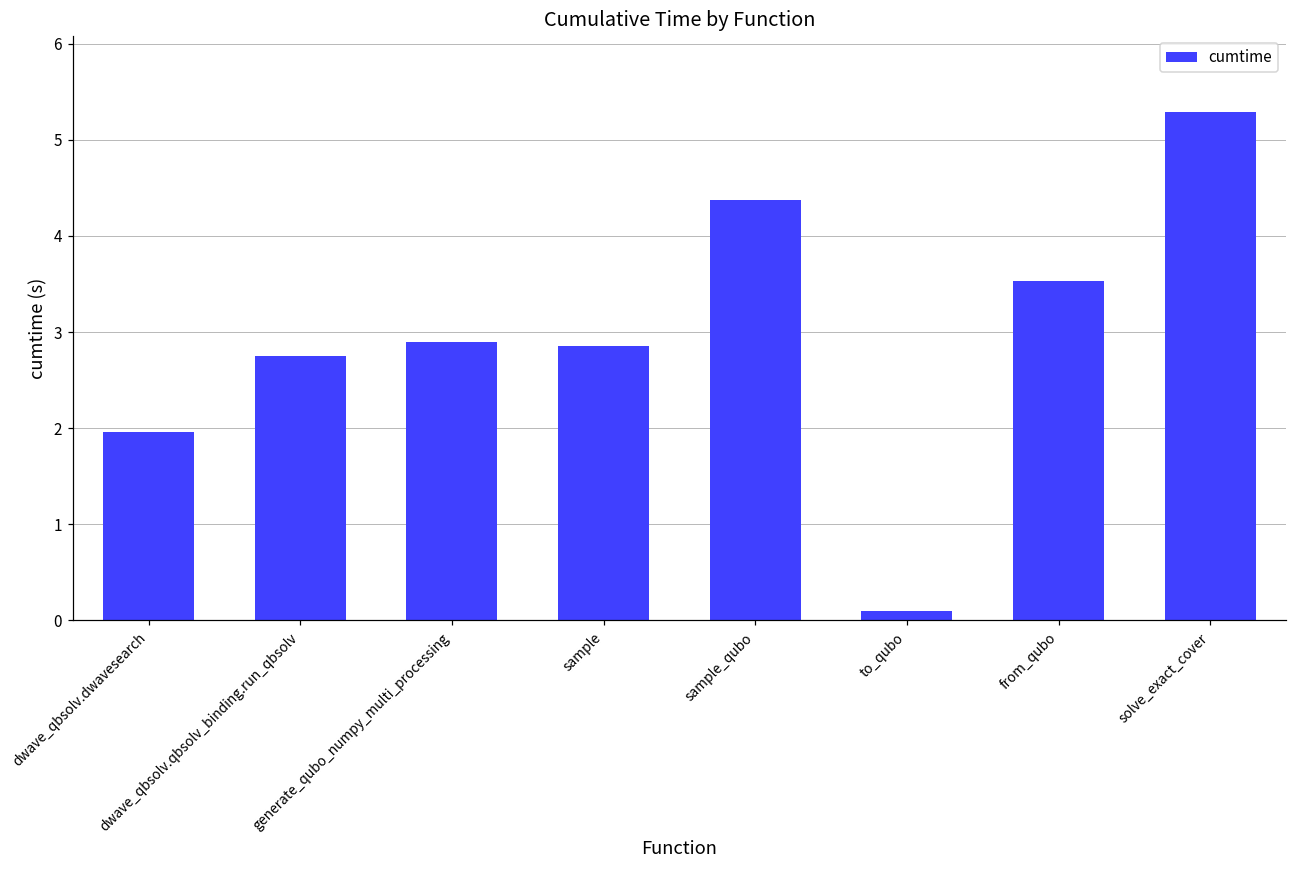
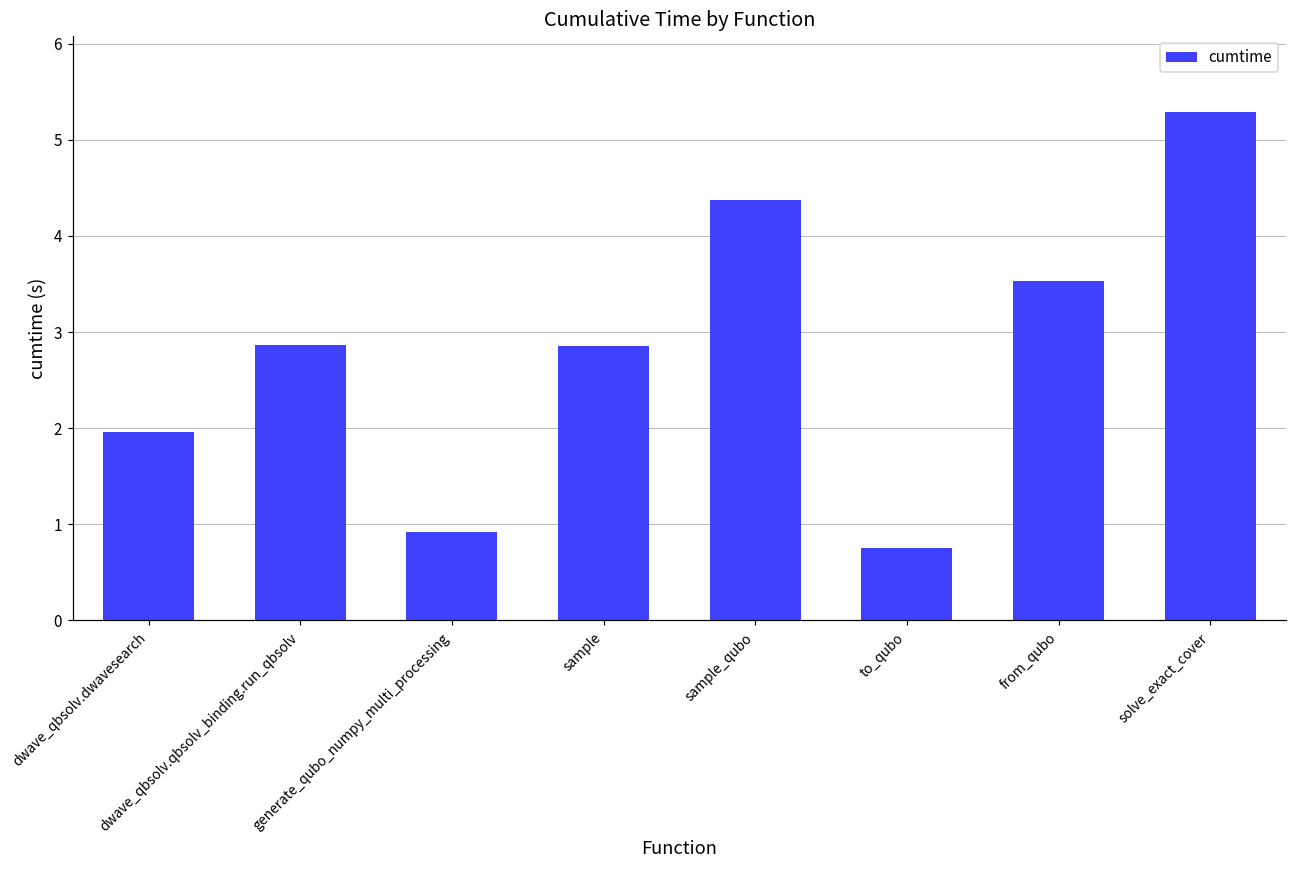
dwave_qbsolv.qbsolv_binding.run_qbsolv: 2.7 -> 2.9
generate_qubo_numpy_multi_processing: 2.9 -> 0.9
to_qubo: 0.1 -> 0.8
